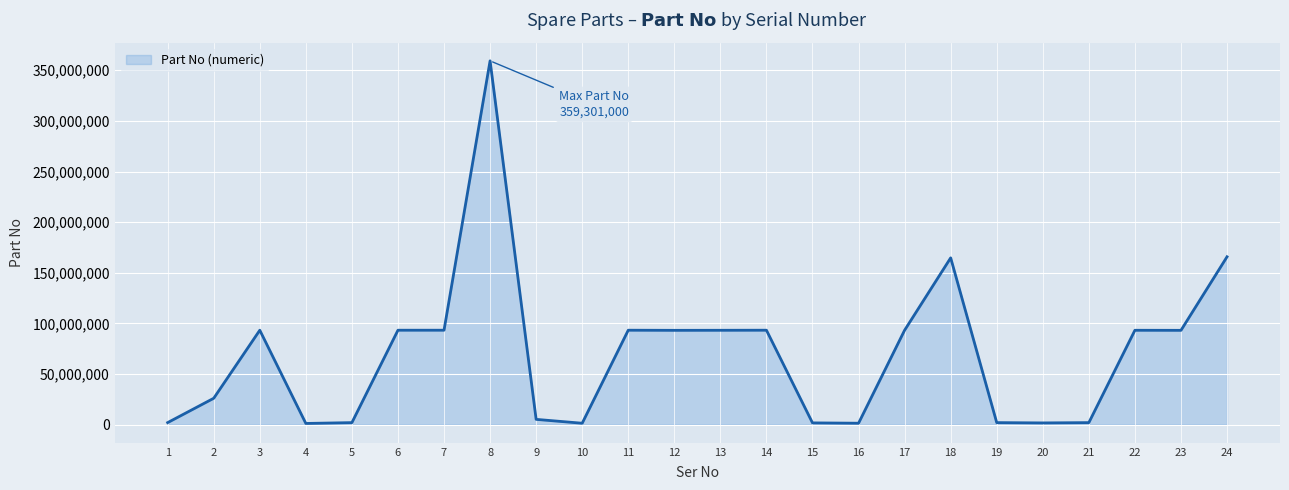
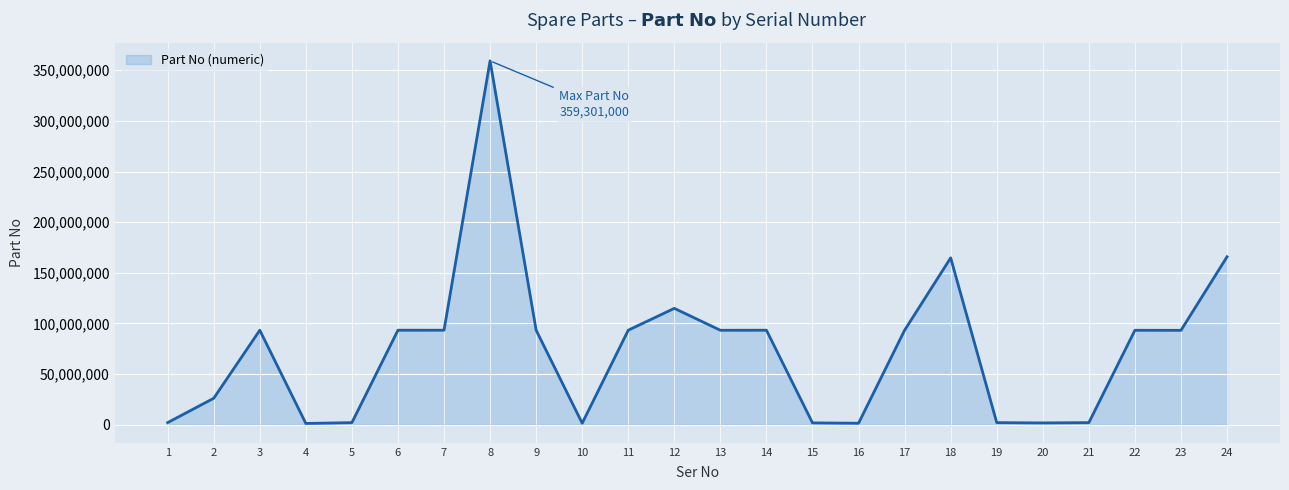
9: 5,000,000 -> 93,000,000
12: 93,000,000 -> 115,000,000
